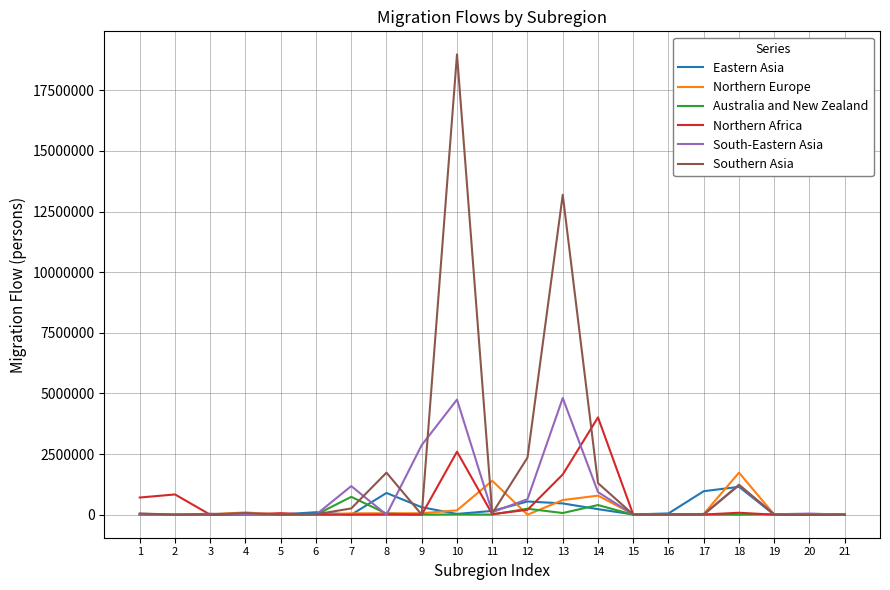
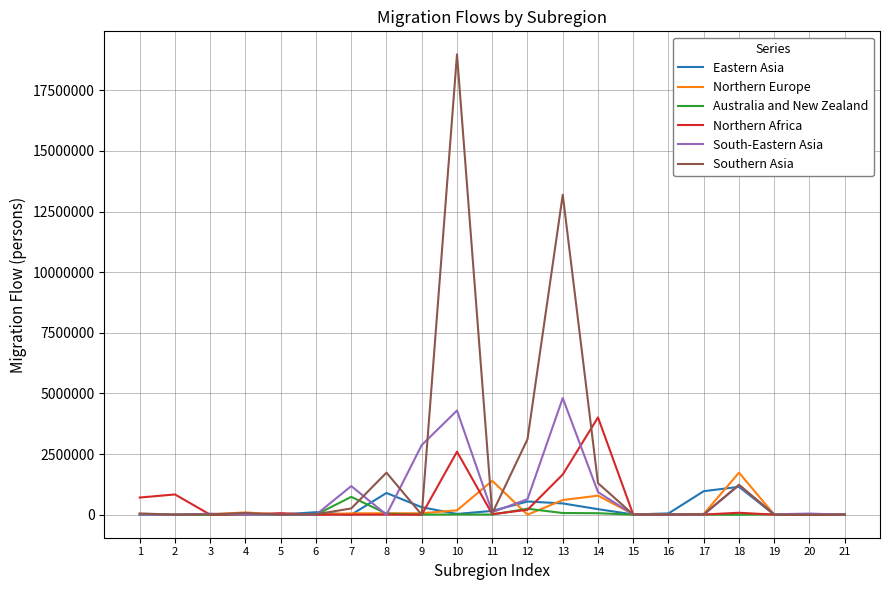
South-Eastern Asia, 10: 4700000 -> 4300000
Southern Asia, 12: 2400000 -> 3100000
Australia and New Zealand, 14: 400000 -> 100000
